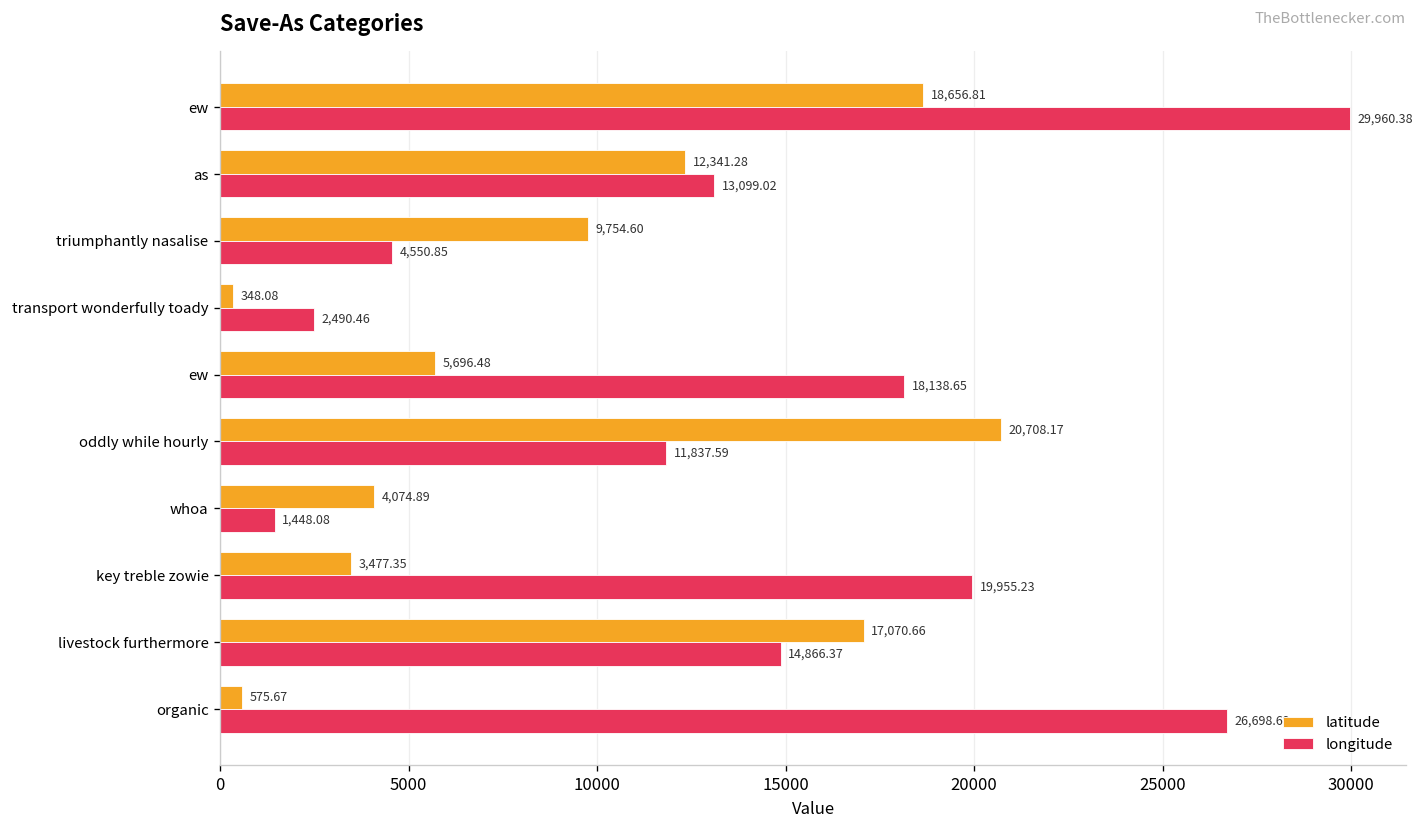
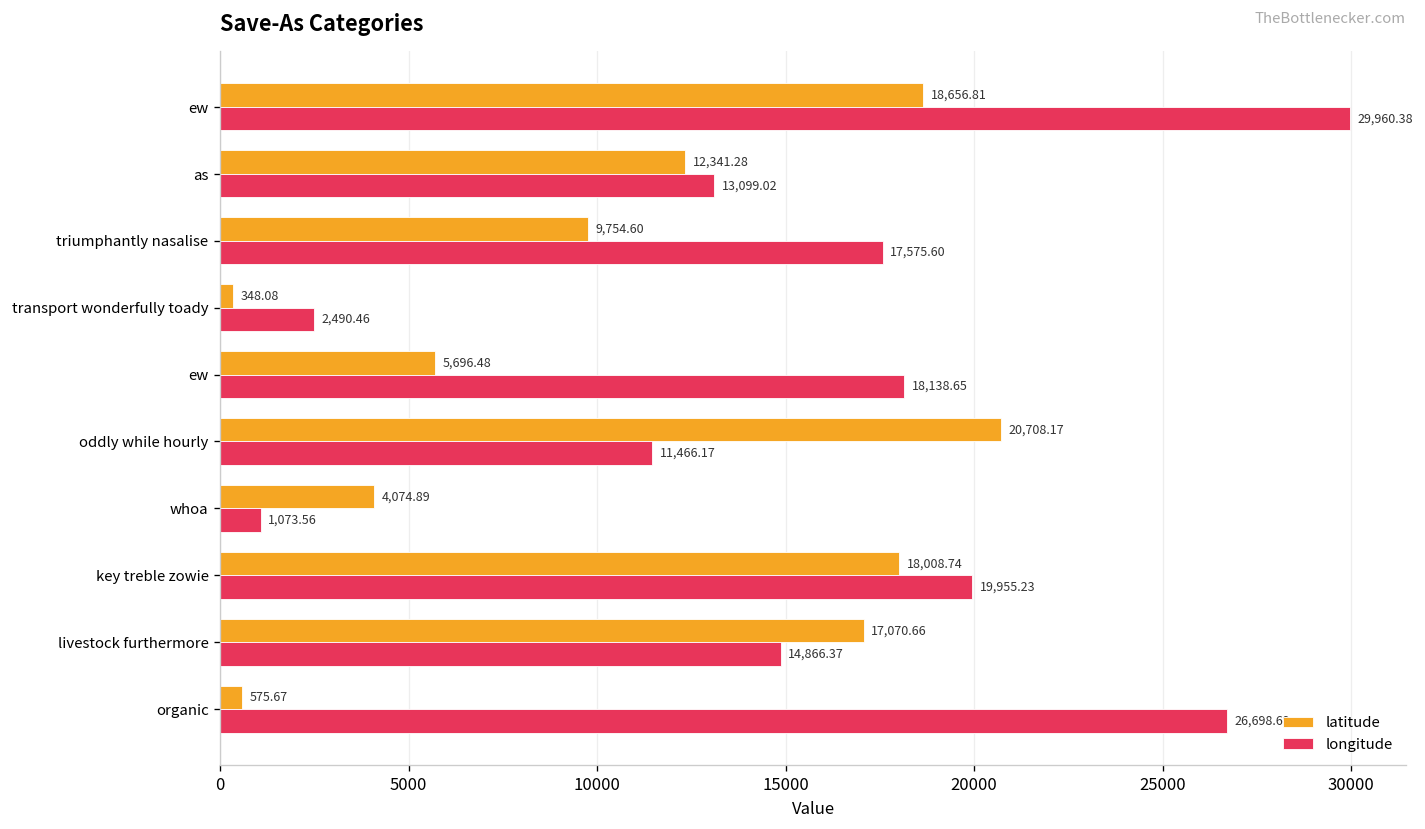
longitude, triumphantly nasalise: 4,550.85 -> 17,575.60
longitude, oddly while hourly: 11,837.59 -> 11,466.17
longitude, whoa: 1,448.08 -> 1,073.56
latitude, key treble zowie: 3,477.35 -> 18,008.74
